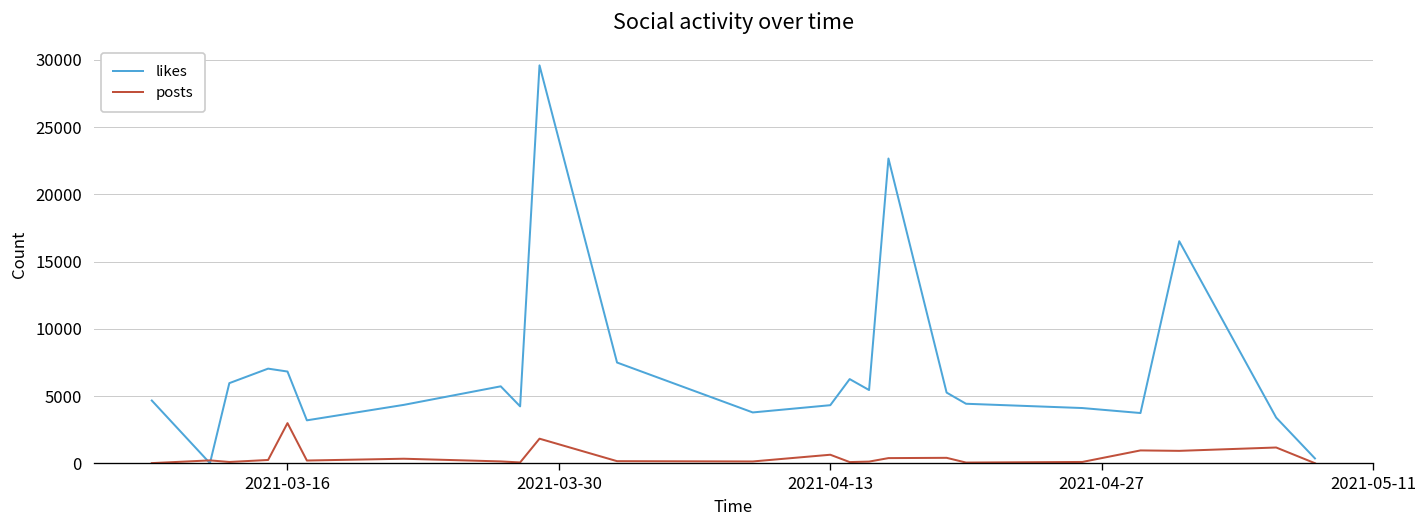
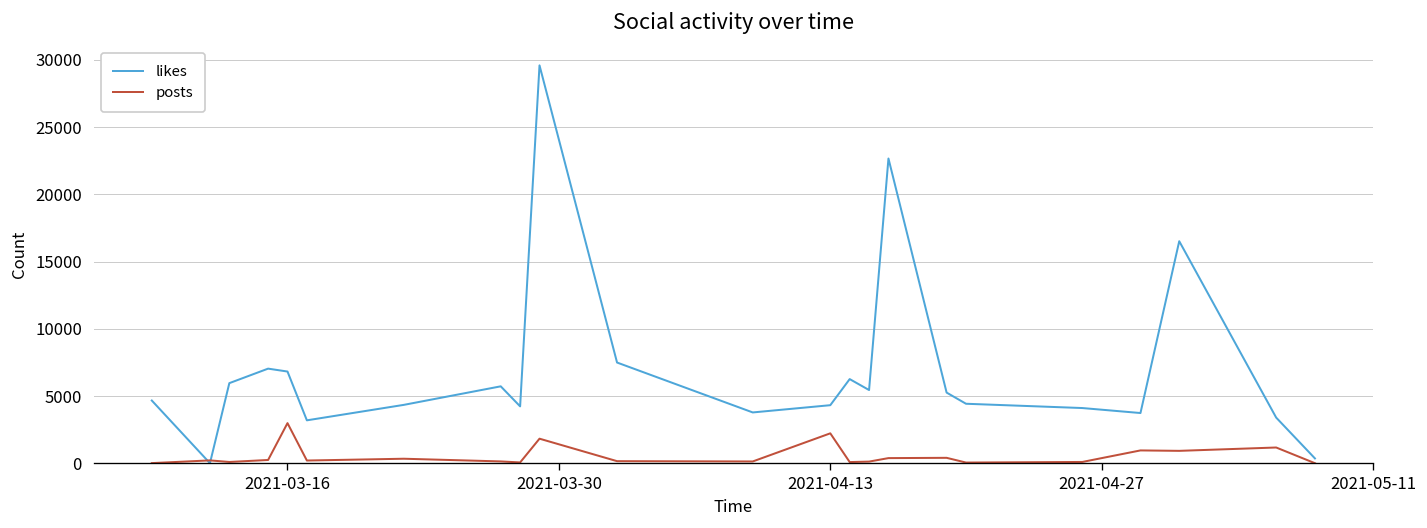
posts, 2021-04-13: 600 -> 2200
